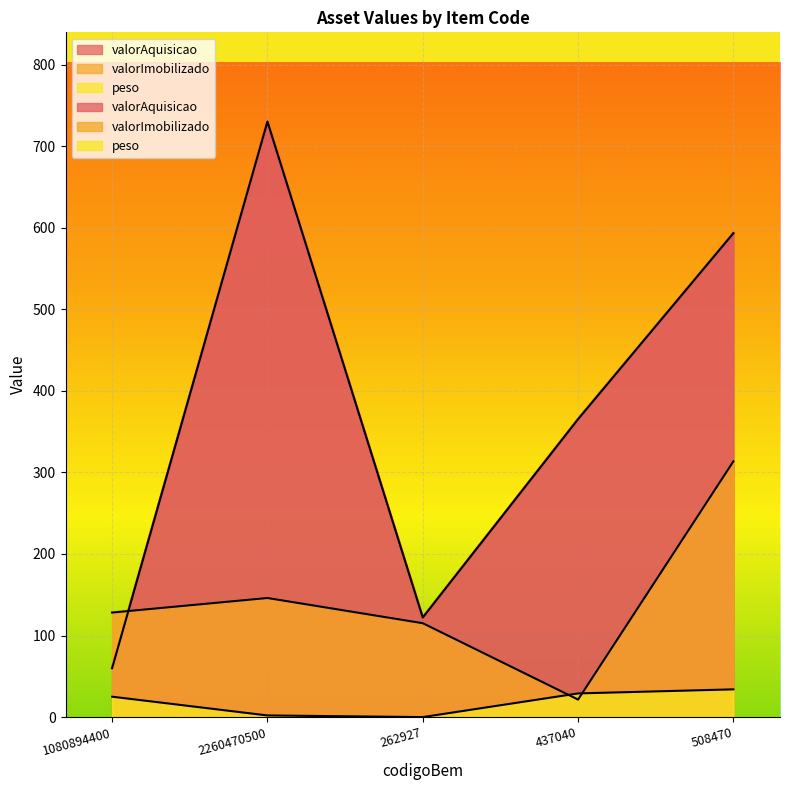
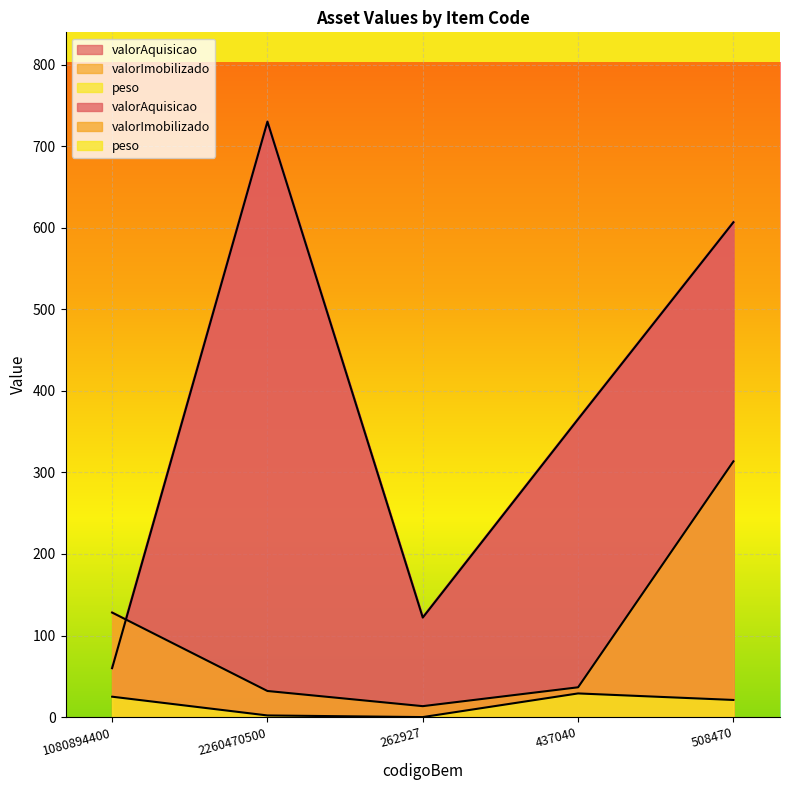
valorImobilizado, 2260470500: 150 -> 30
valorImobilizado, 262927: 120 -> 10
valorImobilizado, 437040: 20 -> 40
valorAquisicao, 508470: 590 -> 610
peso, 508470: 30 -> 20
